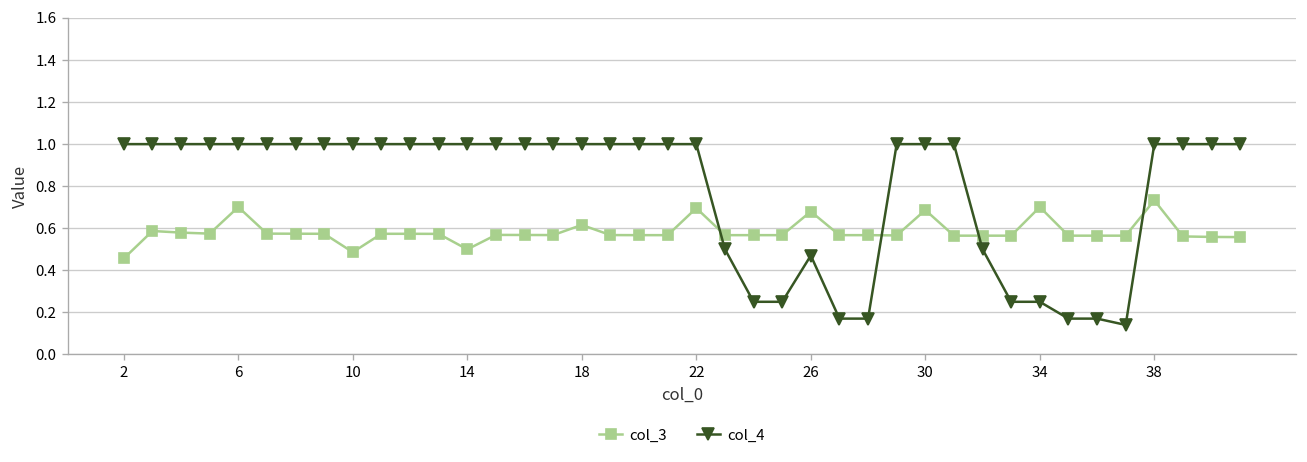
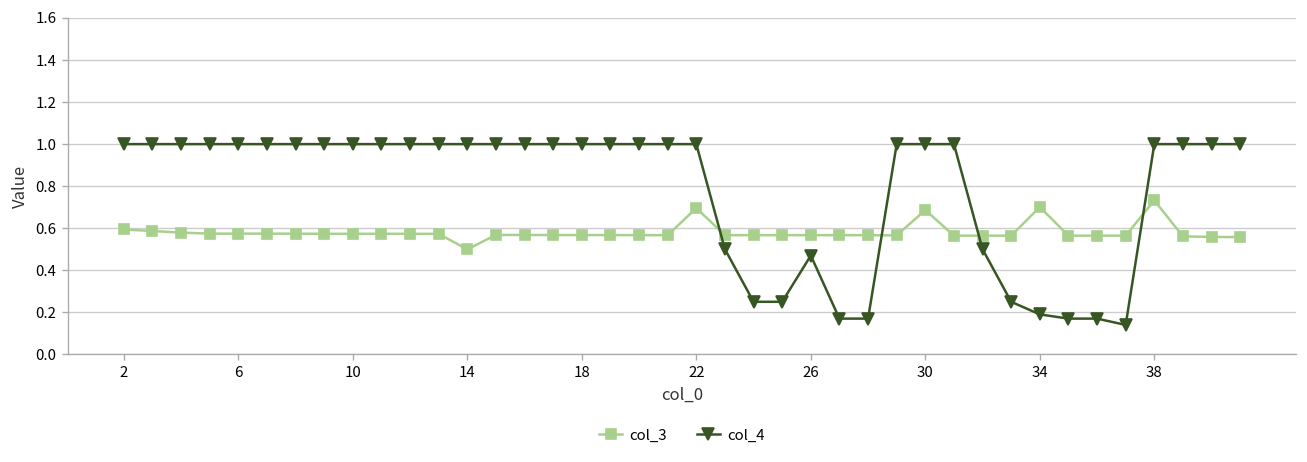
col_3, 2: 0.46 -> 0.59
col_3, 6: 0.70 -> 0.57
col_3, 10: 0.49 -> 0.57
col_3, 18: 0.62 -> 0.57
col_3, 26: 0.68 -> 0.57
col_4, 34: 0.25 -> 0.19
